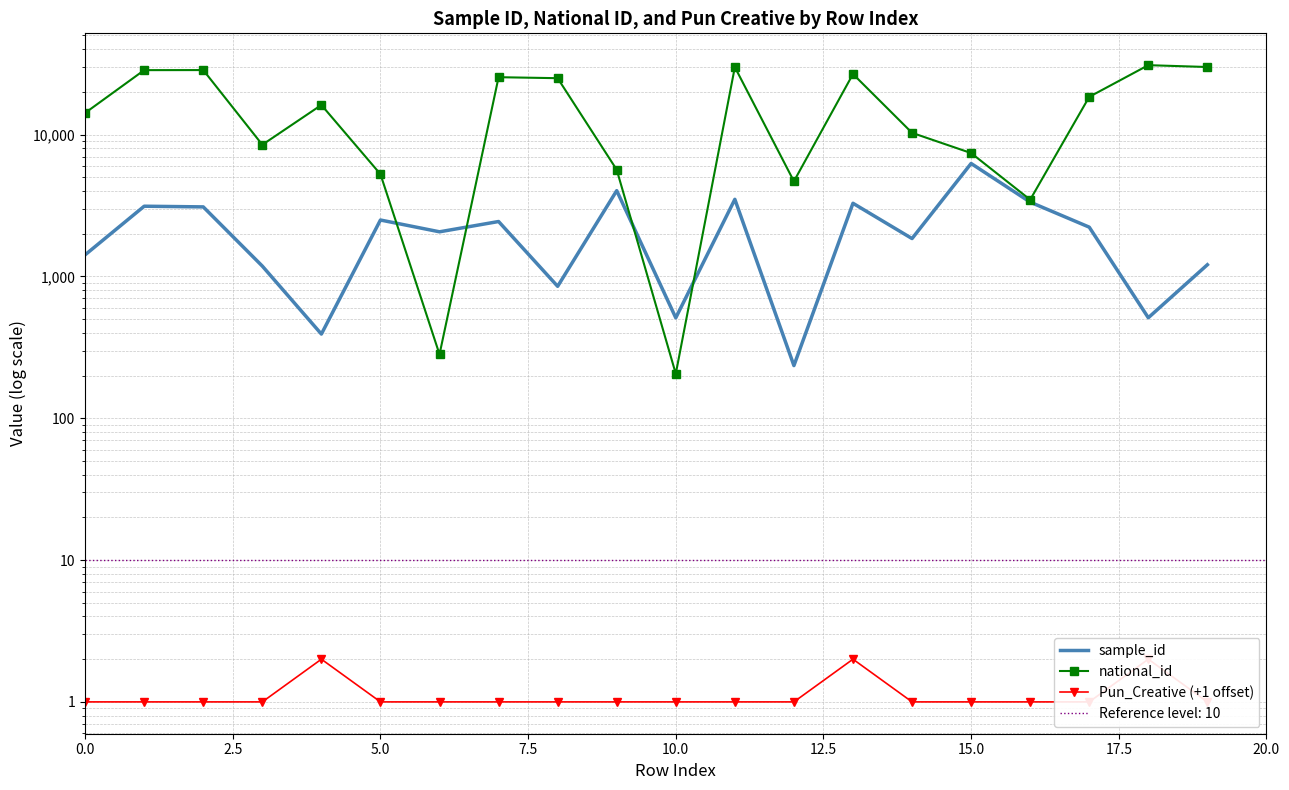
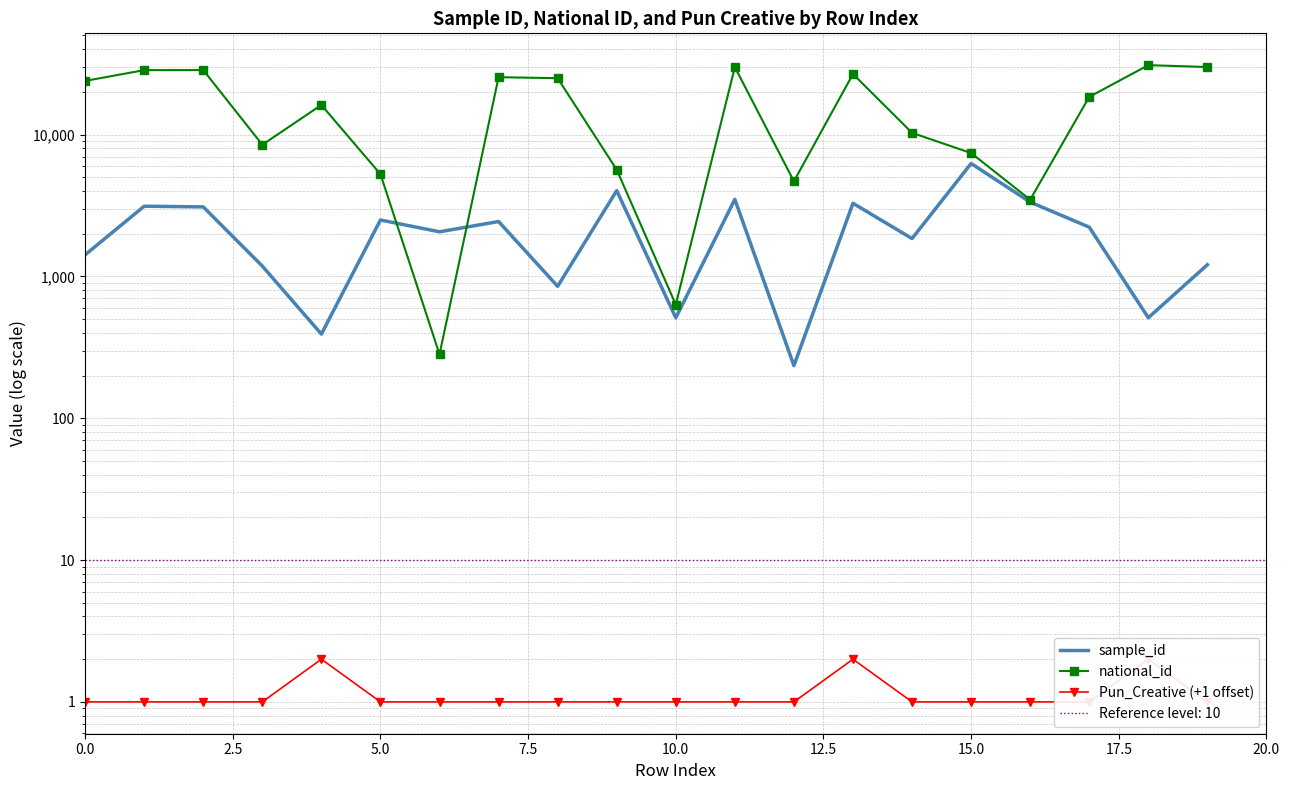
national_id, 0.0: 14,000 -> 24,000
national_id, 10.0: 210 -> 600
